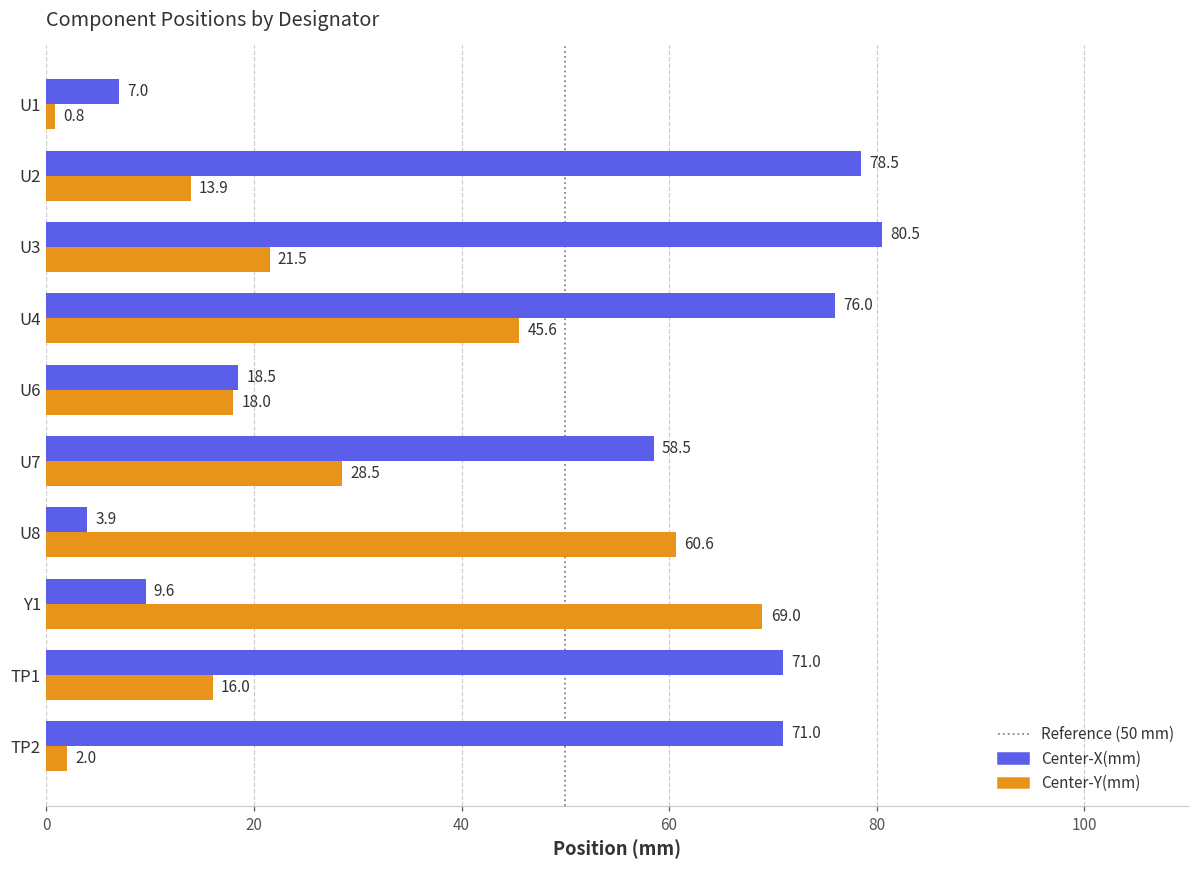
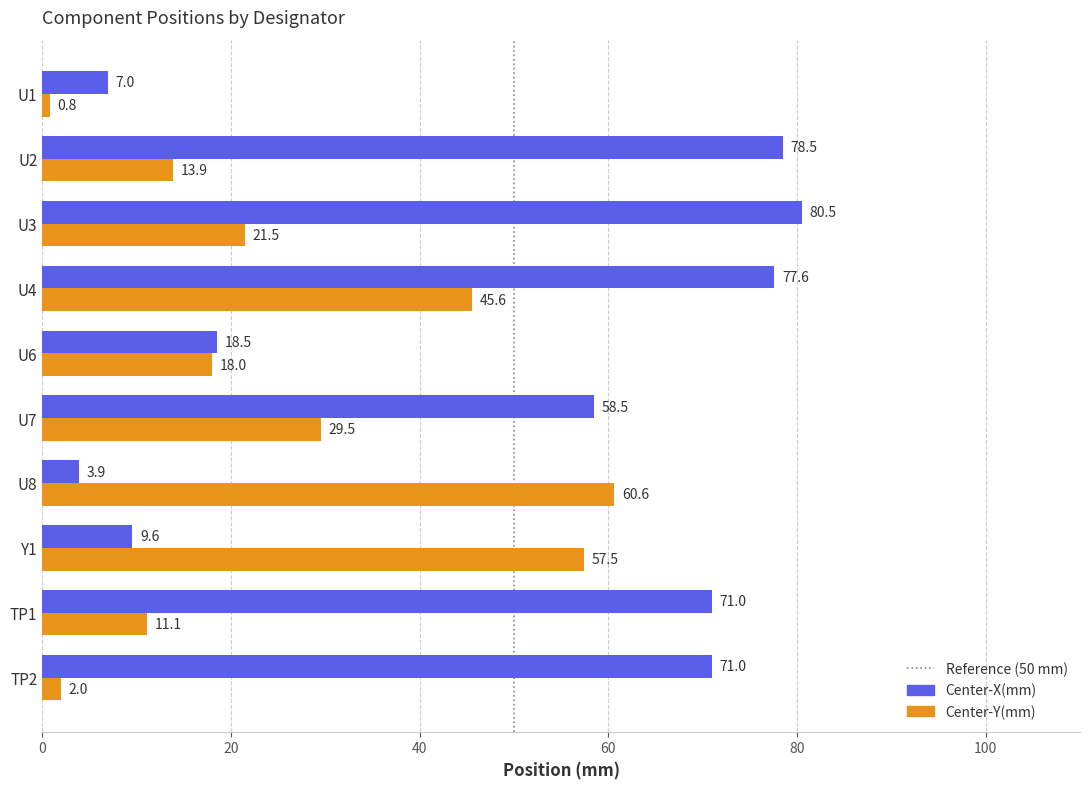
Center-X(mm), U4: 76.0 -> 77.6
Center-Y(mm), U7: 28.5 -> 29.5
Center-Y(mm), Y1: 69.0 -> 57.5
Center-Y(mm), TP1: 16.0 -> 11.1
